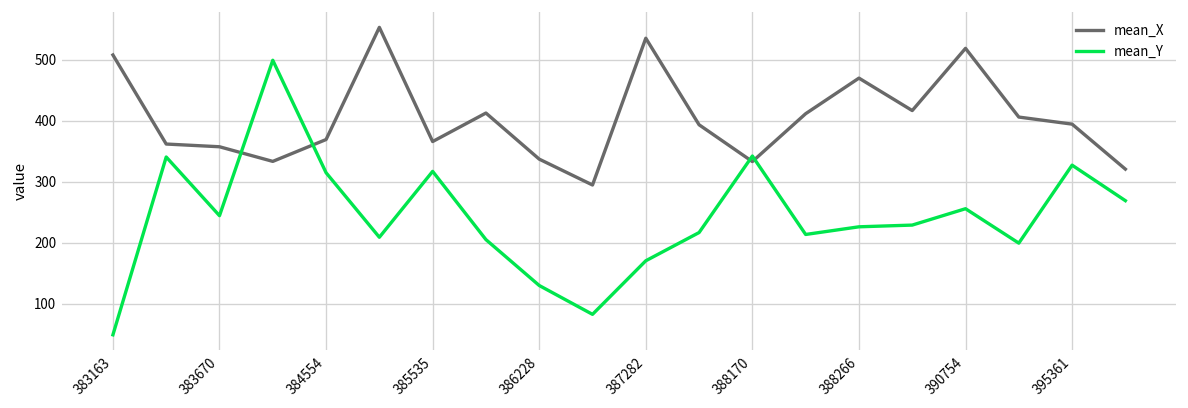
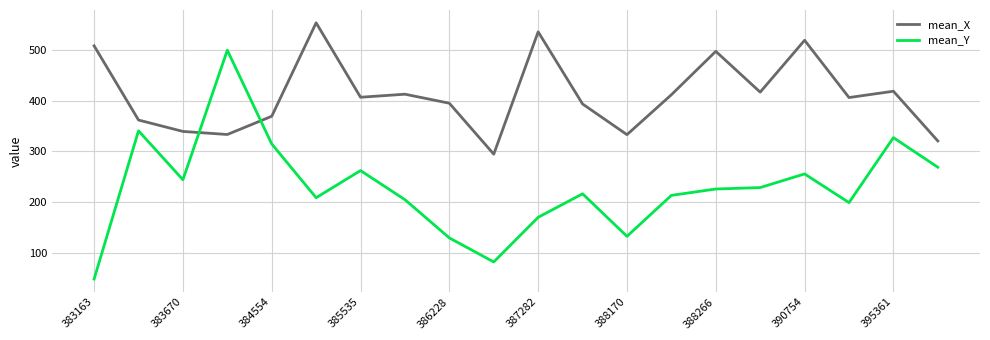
mean_X, 383670: 360 -> 340
mean_X, 385535: 370 -> 410
mean_Y, 385535: 320 -> 260
mean_X, 386228: 340 -> 390
mean_Y, 388170: 340 -> 130
mean_X, 388266: 470 -> 500
mean_X, 395361: 390 -> 420
